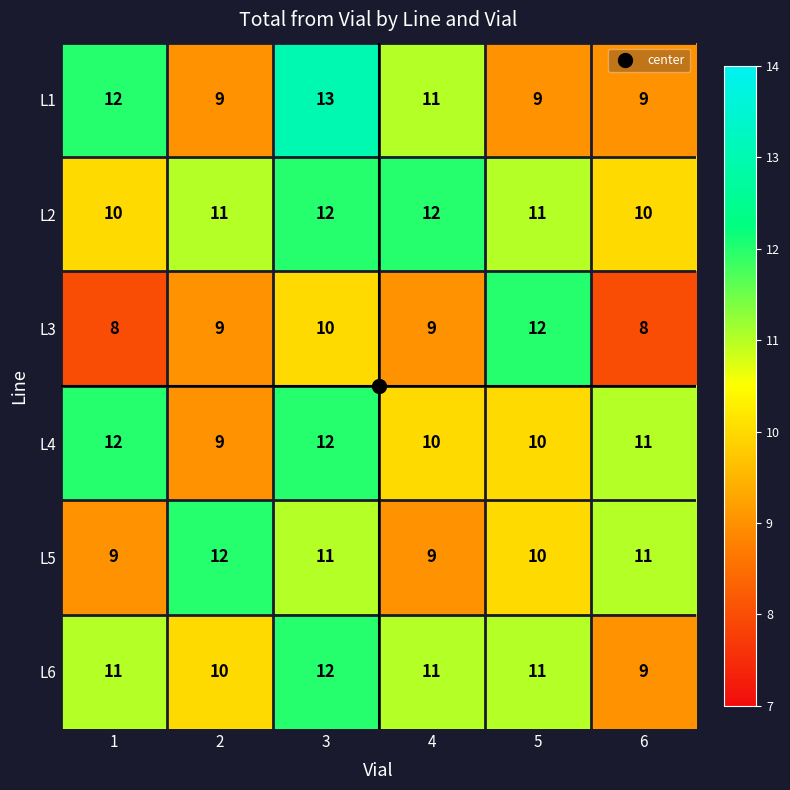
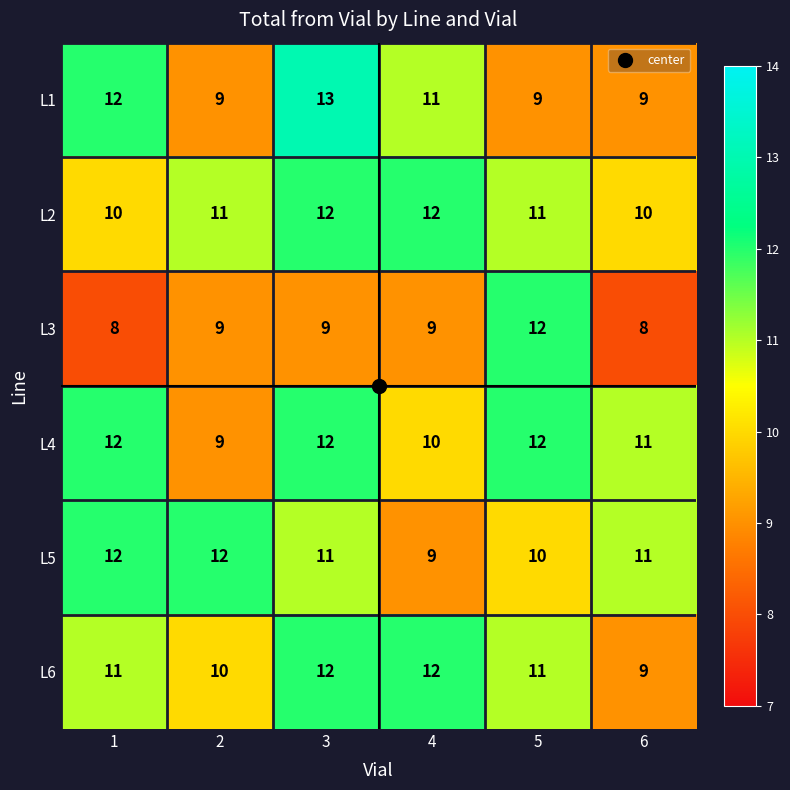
L3, 3: 10 -> 9
L4, 5: 10 -> 12
L5, 1: 9 -> 12
L6, 4: 11 -> 12
